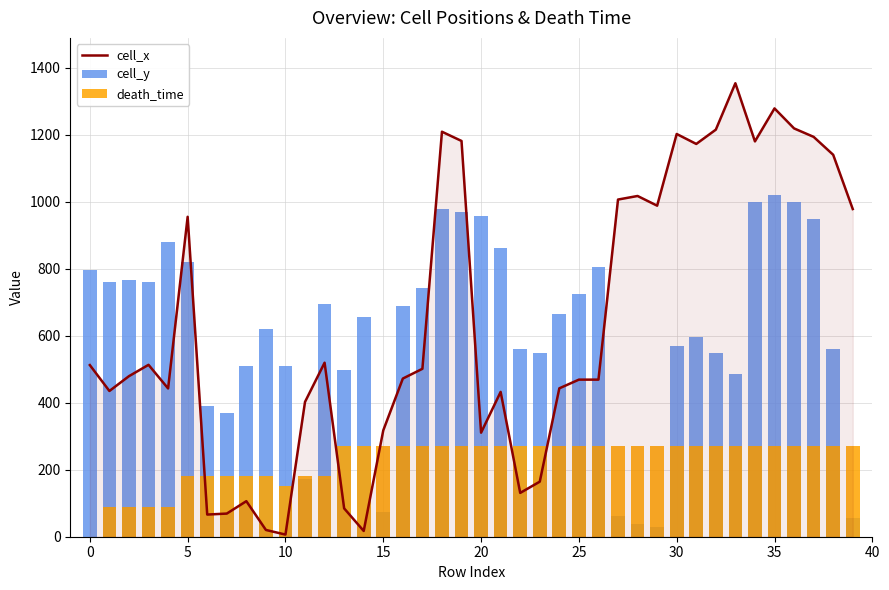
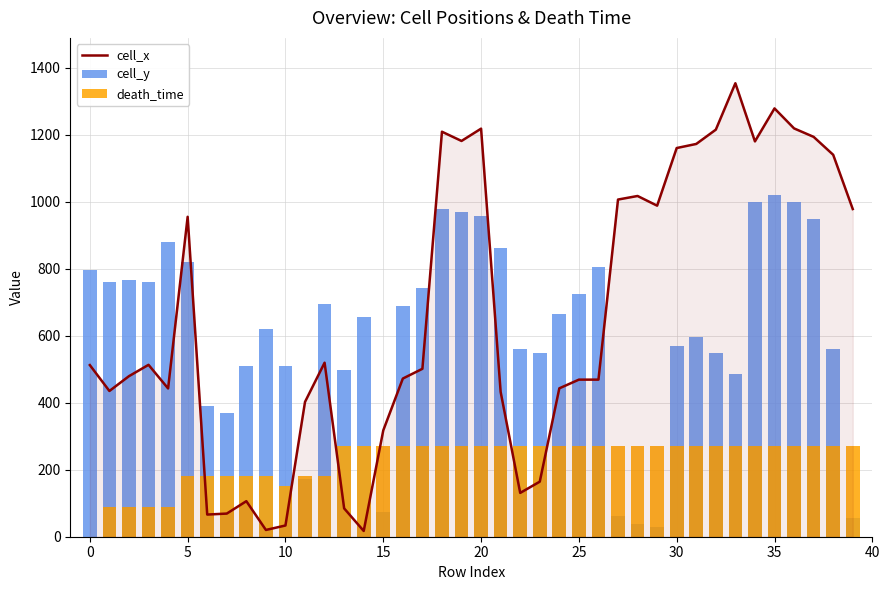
cell_x, 10: 10 -> 30
cell_x, 20: 310 -> 1220
cell_x, 30: 1200 -> 1160
